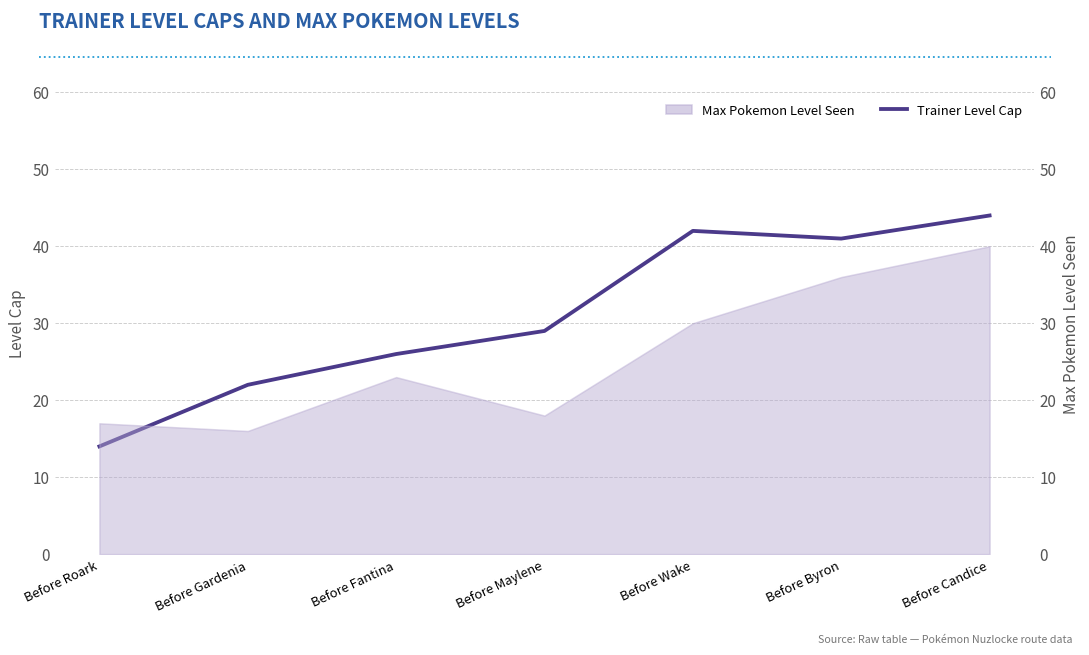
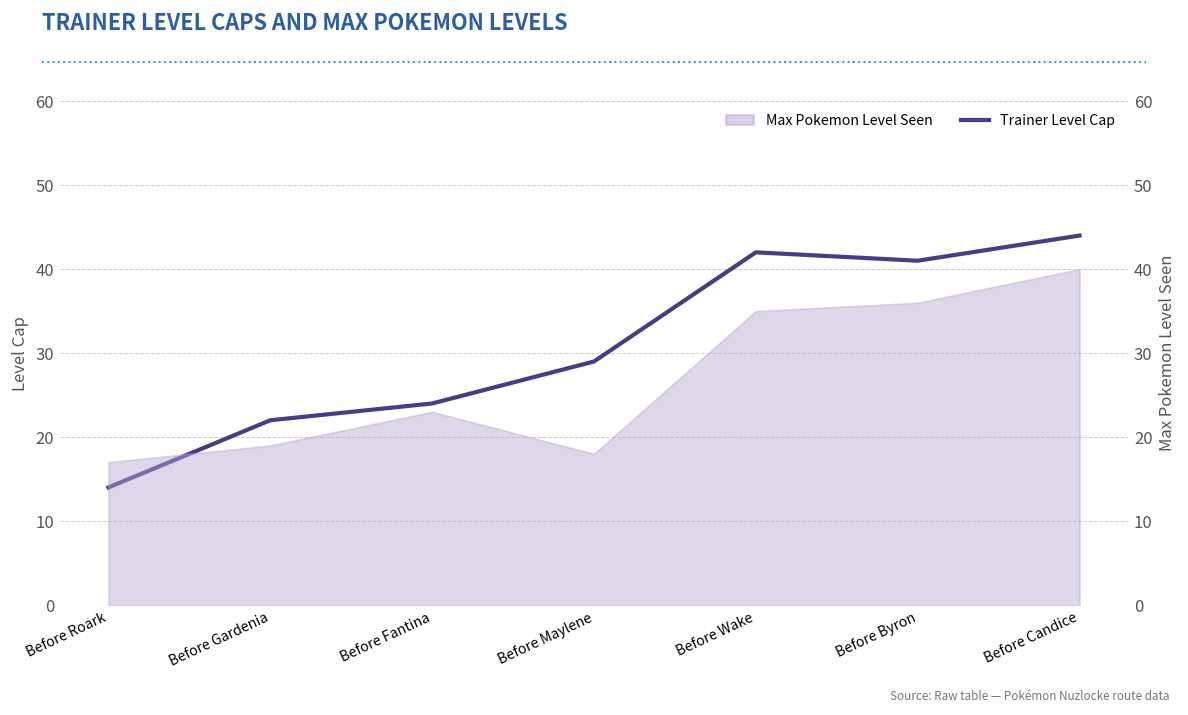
Trainer Level Cap, Before Fantina: 26 -> 24
Max Pokemon Level Seen, Before Gardenia: 16 -> 19
Max Pokemon Level Seen, Before Wake: 30 -> 35
